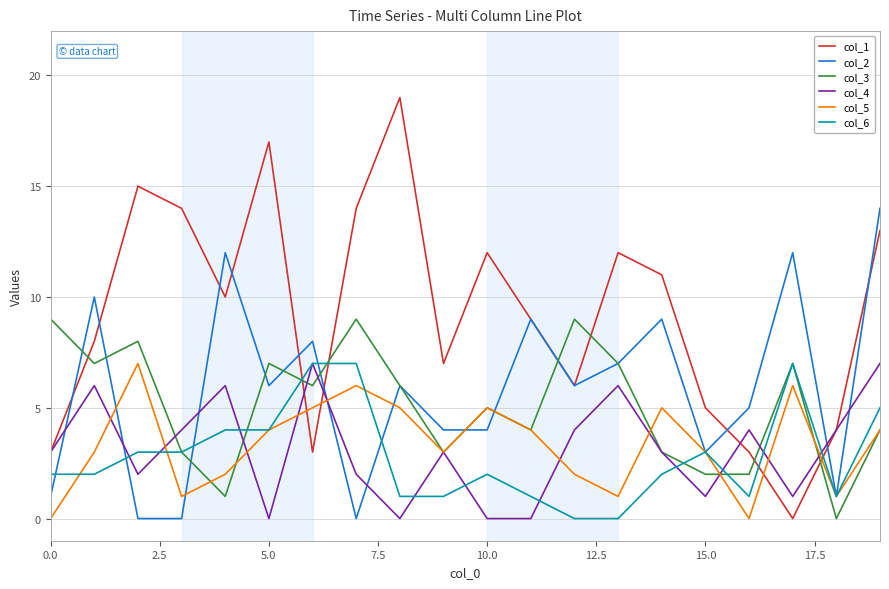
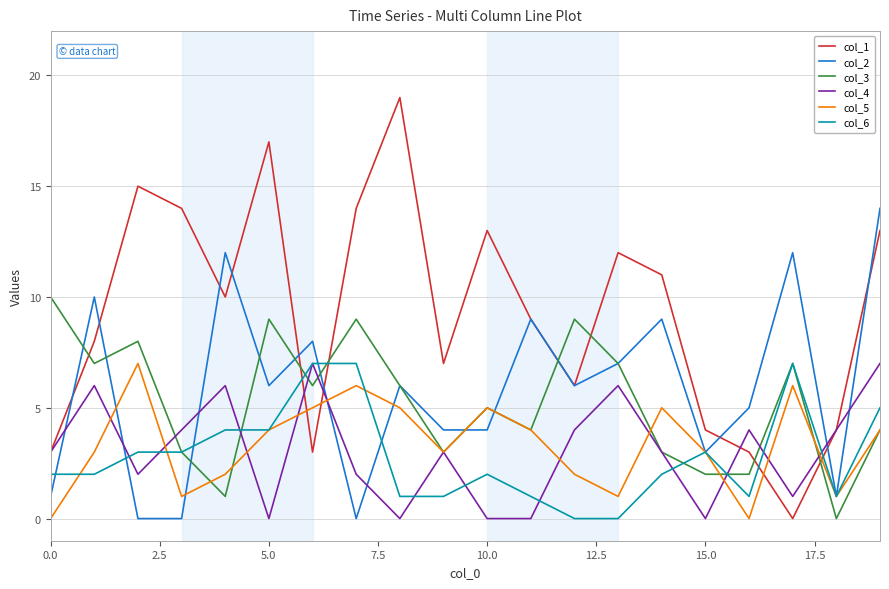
col_3, 0.0: 9 -> 10
col_3, 5.0: 7 -> 9
col_1, 10.0: 12 -> 13
col_1, 15.0: 5 -> 4
col_4, 15.0: 1 -> 0
